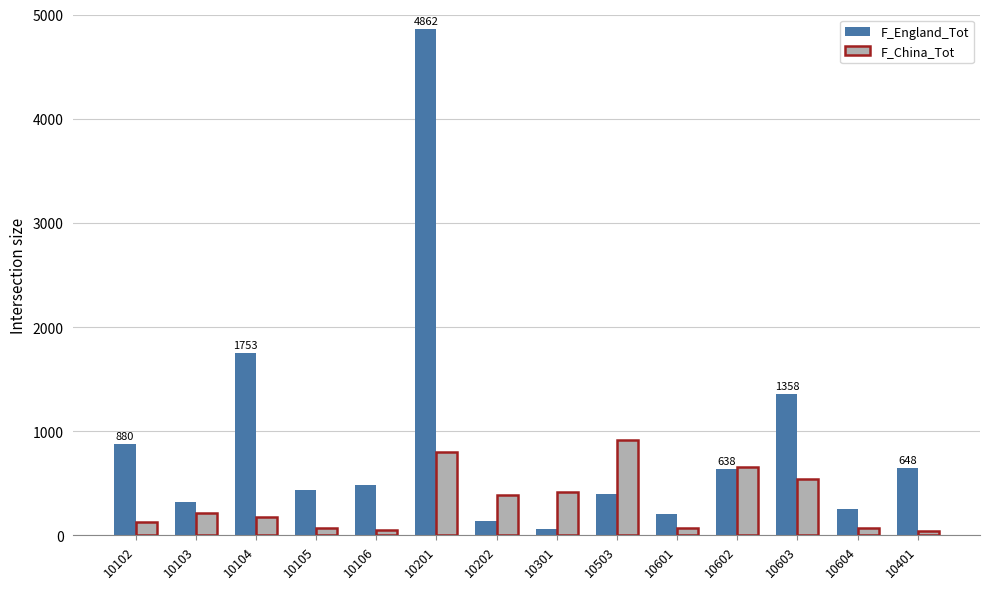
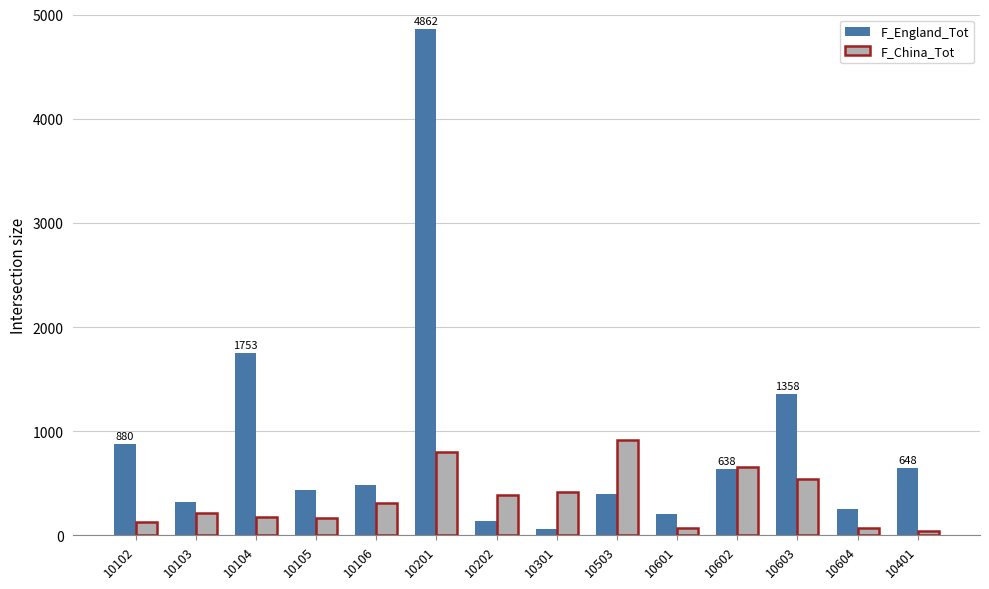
F_China_Tot, 10105: 70 -> 170
F_China_Tot, 10106: 50 -> 310
